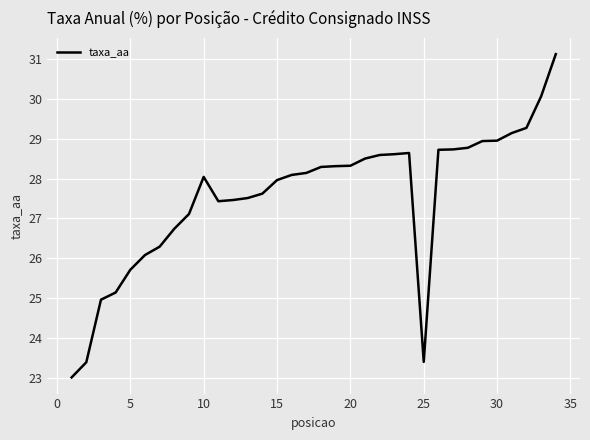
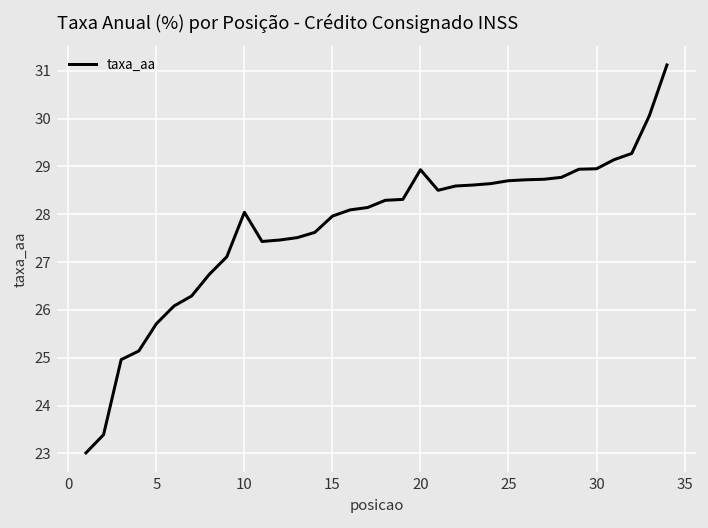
20: 28.3 -> 28.9
25: 23.4 -> 28.7
